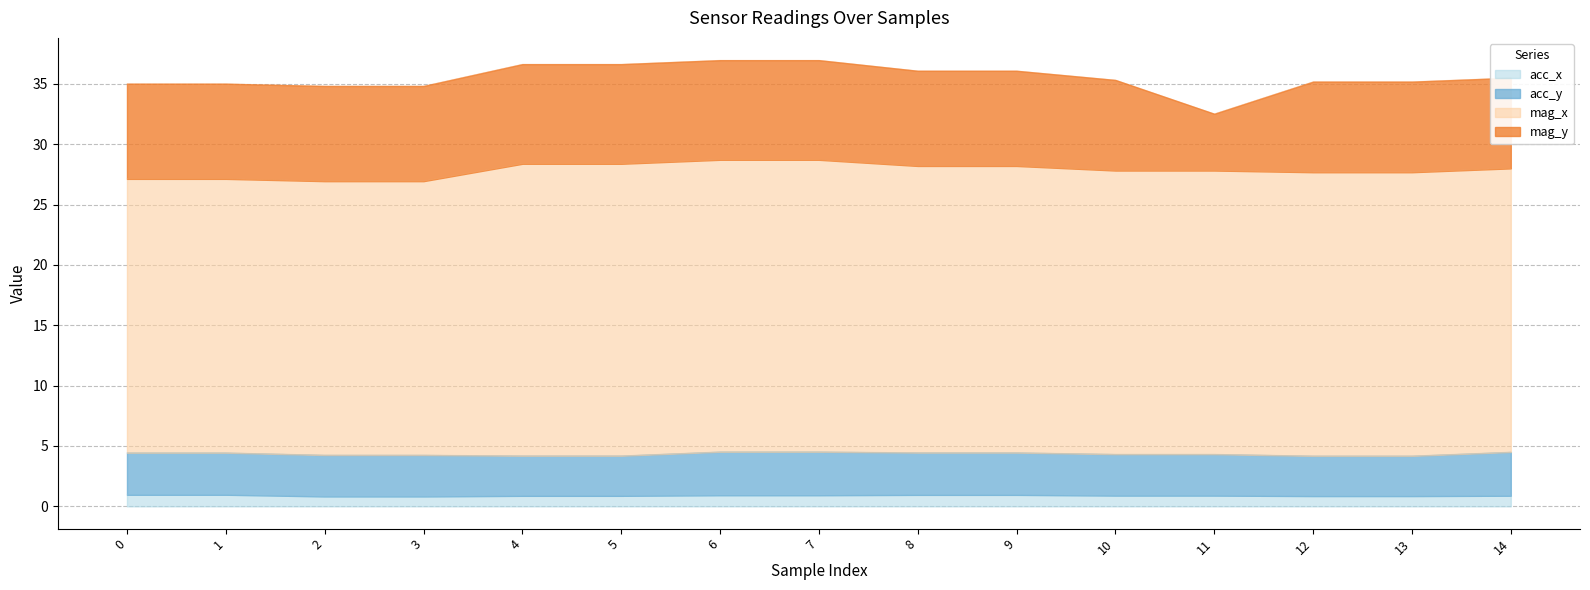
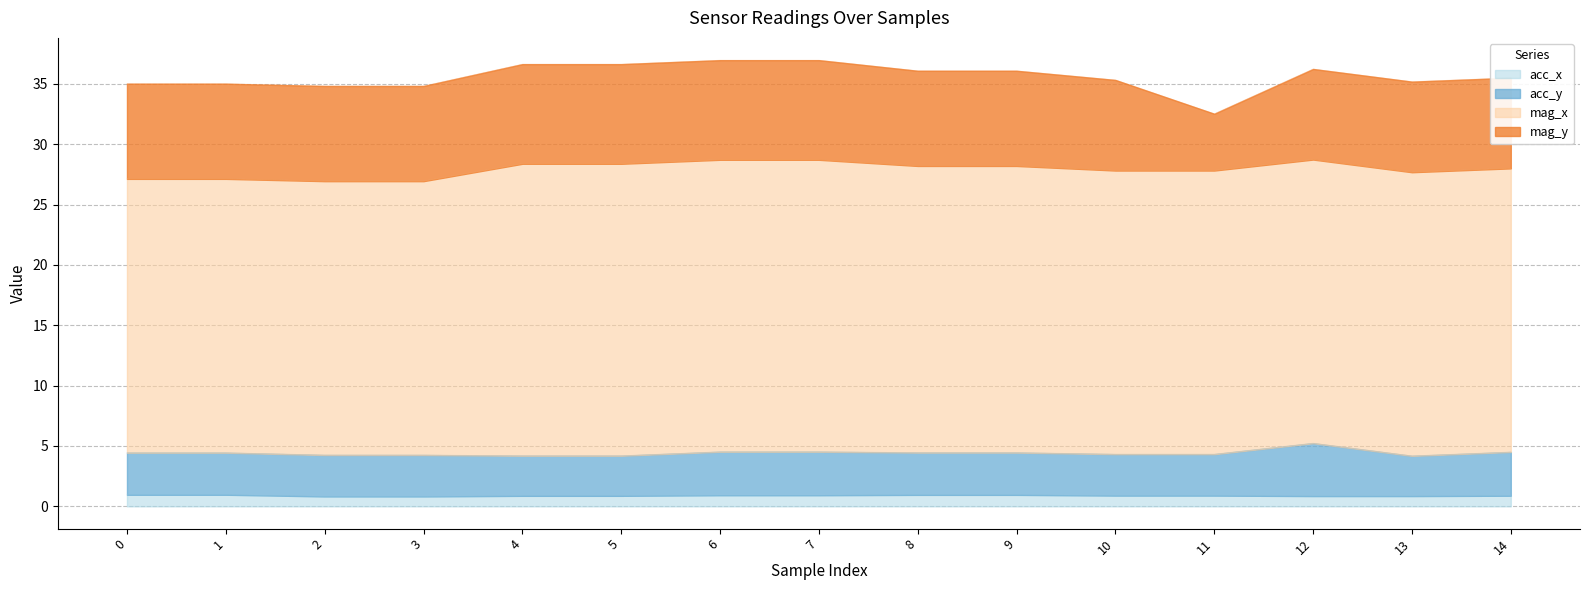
acc_y, 12: 3.3 -> 4.4
